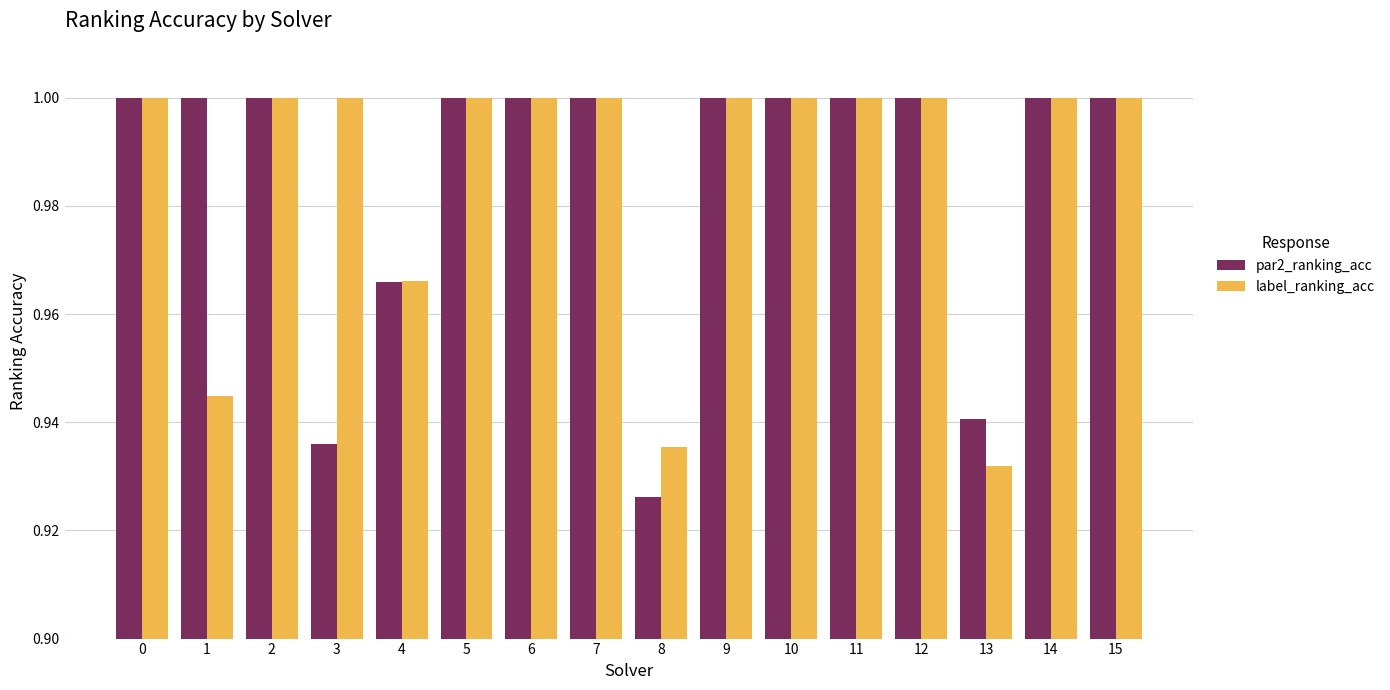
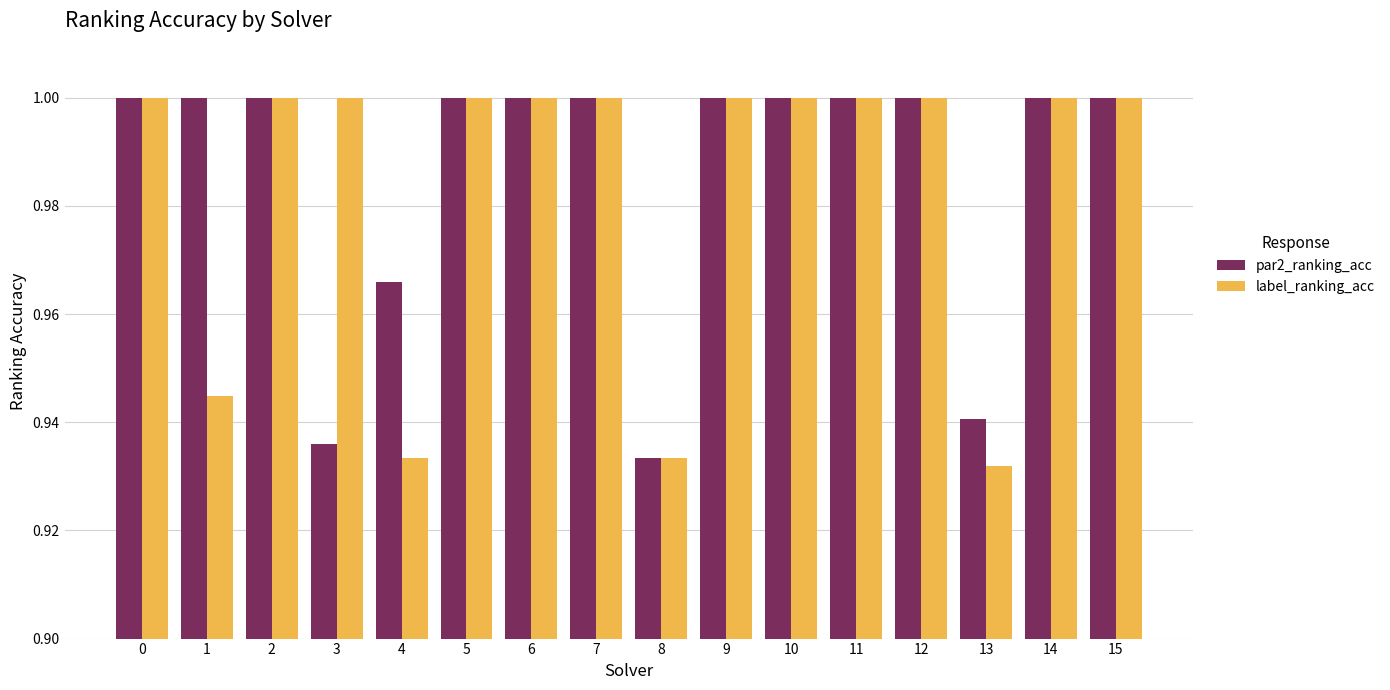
label_ranking_acc, 4: 0.966 -> 0.933
par2_ranking_acc, 8: 0.926 -> 0.933
label_ranking_acc, 8: 0.935 -> 0.933
